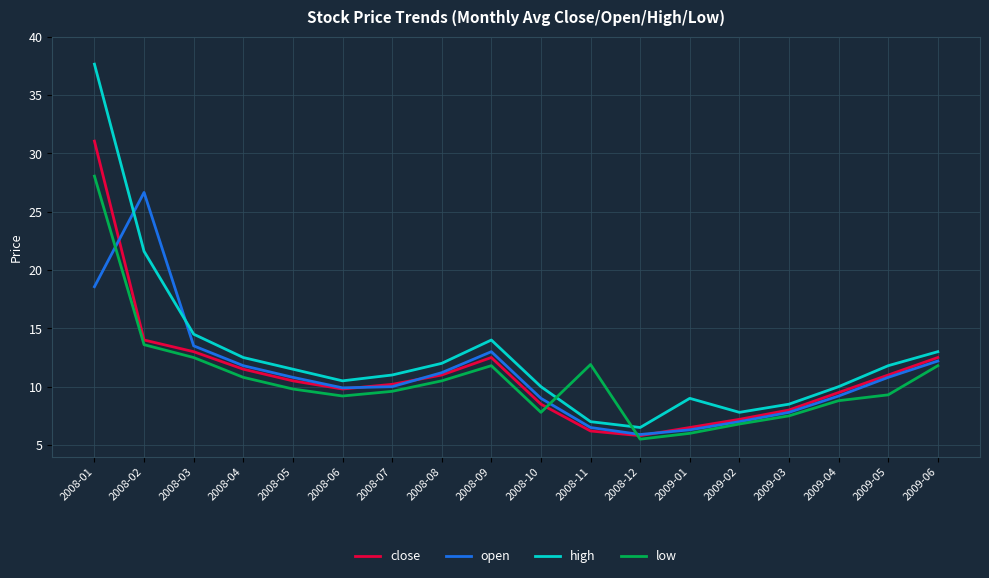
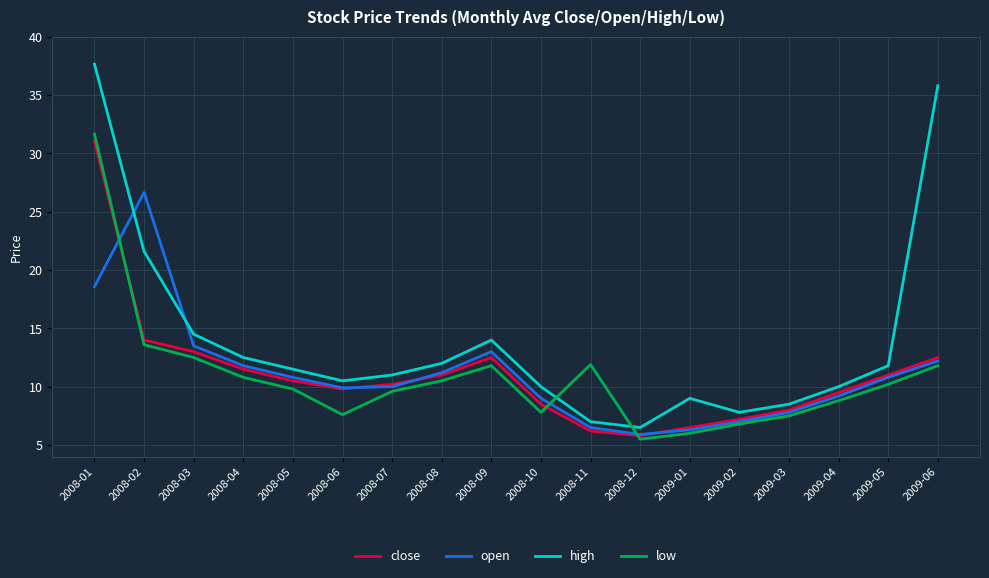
low, 2008-01: 28.1 -> 31.7
low, 2008-06: 9.2 -> 7.6
low, 2009-05: 9.3 -> 10.2
high, 2009-06: 13.0 -> 35.8
